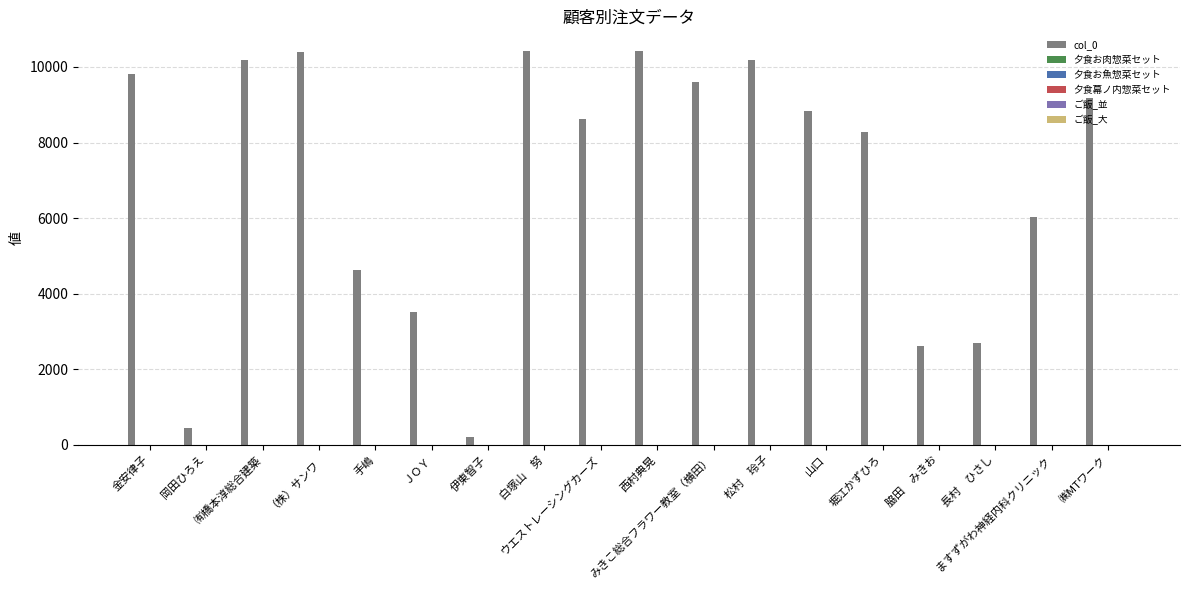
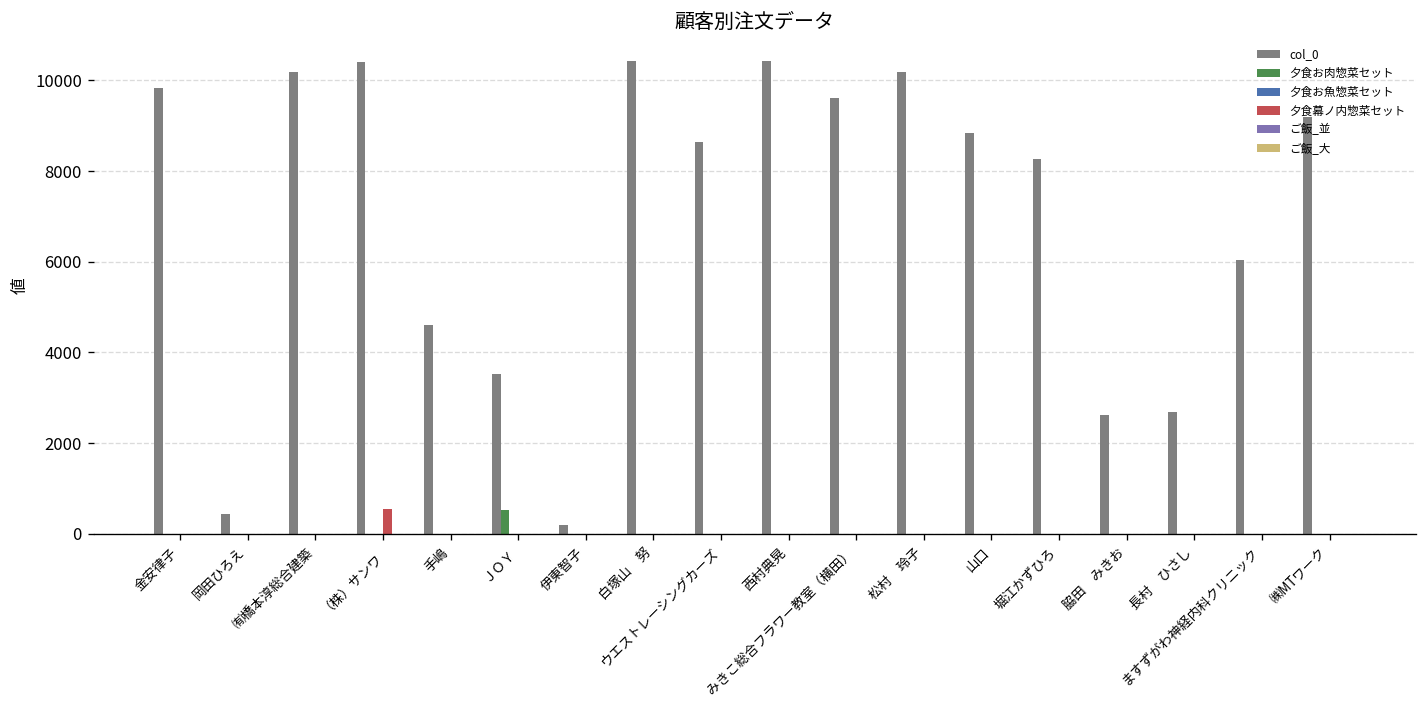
夕食幕ノ内惣菜セット, （株）サンワ: 0 -> 600
夕食お肉惣菜セット, ＪＯＹ: 0 -> 500
